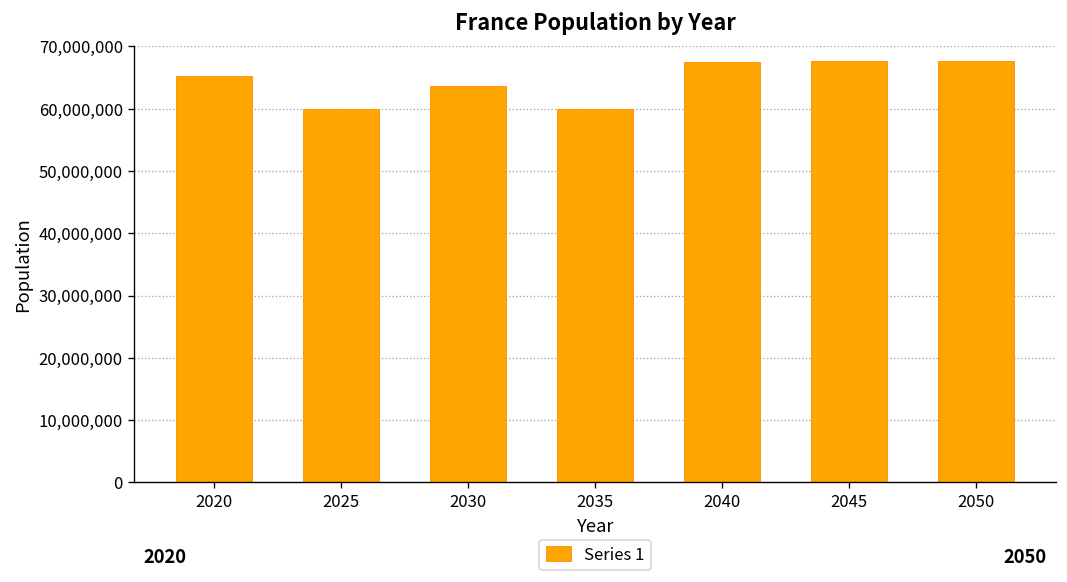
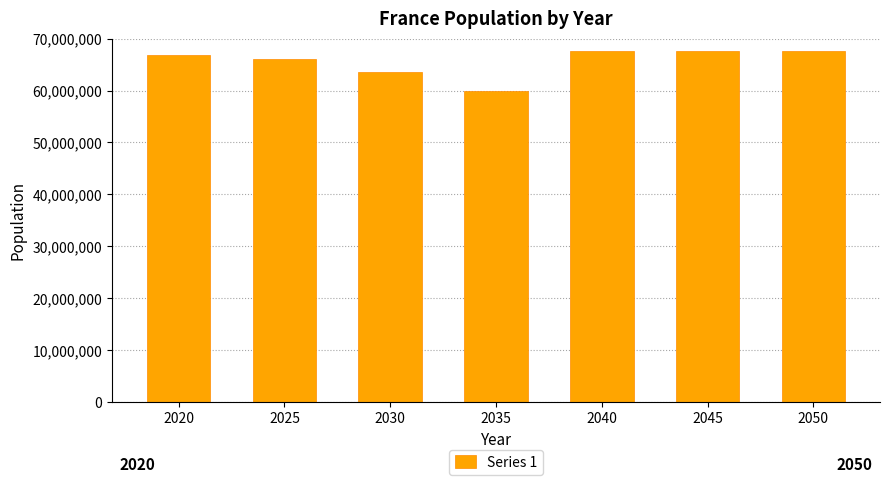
2020: 65,000,000 -> 67,000,000
2025: 60,000,000 -> 66,000,000
